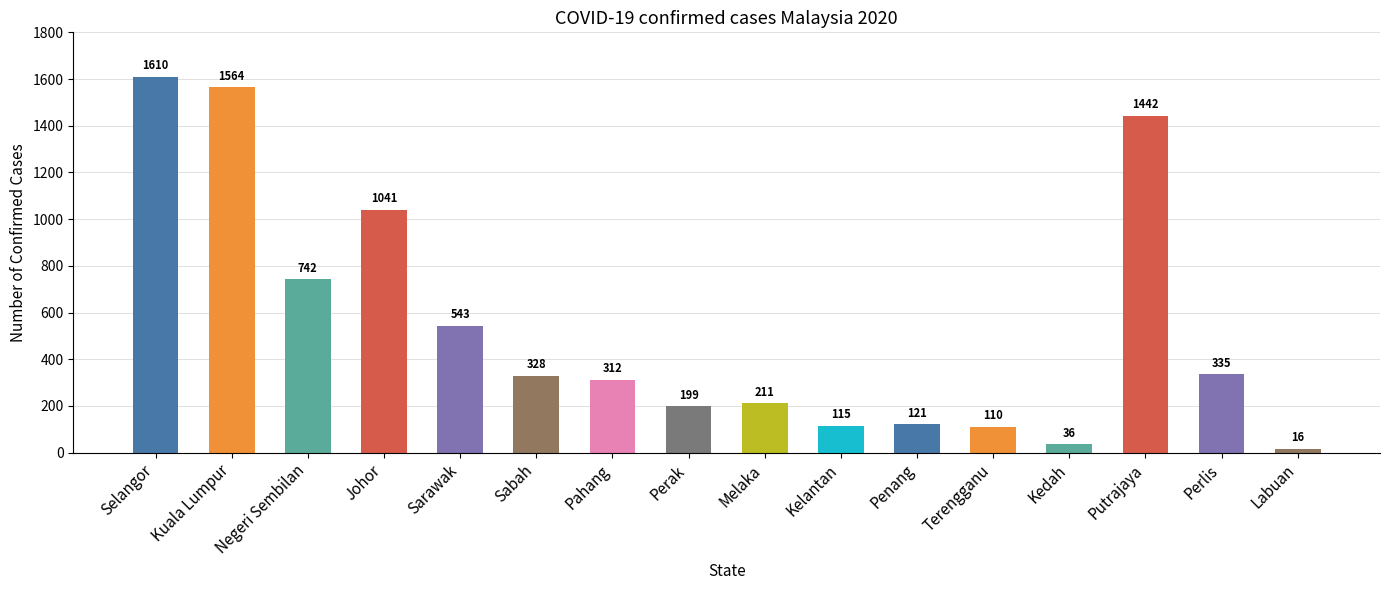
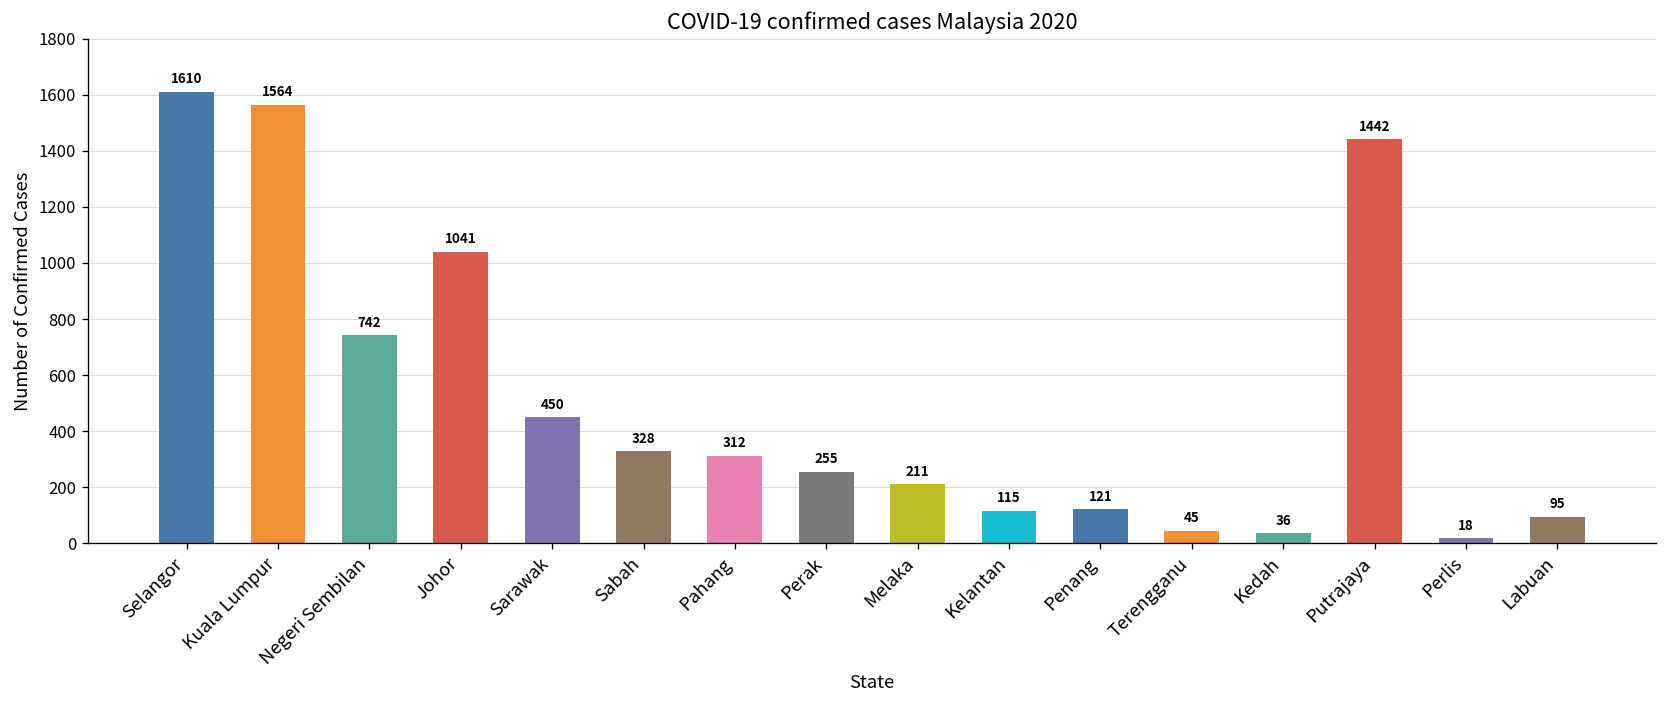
Sarawak: 543 -> 450
Perak: 199 -> 255
Terengganu: 110 -> 45
Perlis: 335 -> 18
Labuan: 16 -> 95
